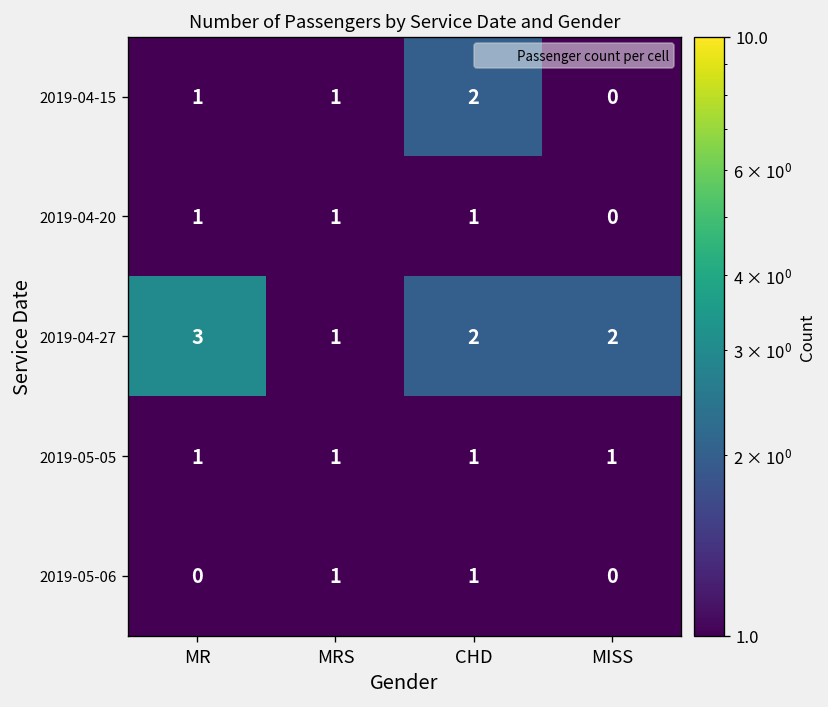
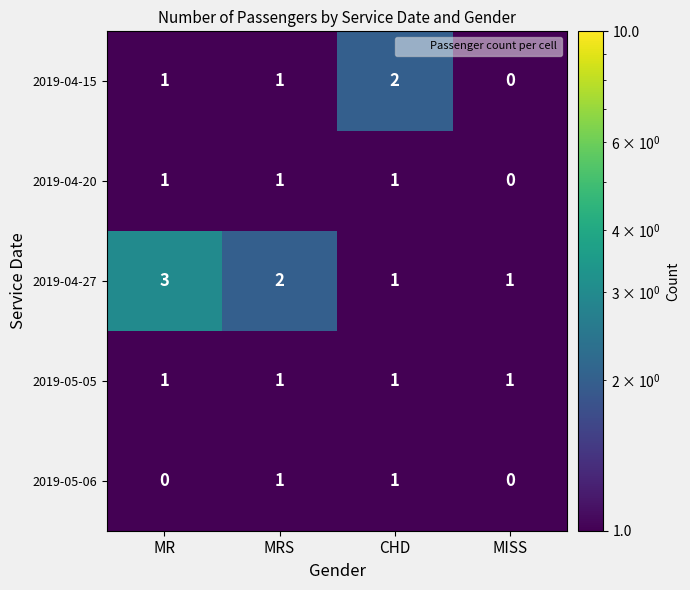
2019-04-27, MRS: 1 -> 2
2019-04-27, CHD: 2 -> 1
2019-04-27, MISS: 2 -> 1
